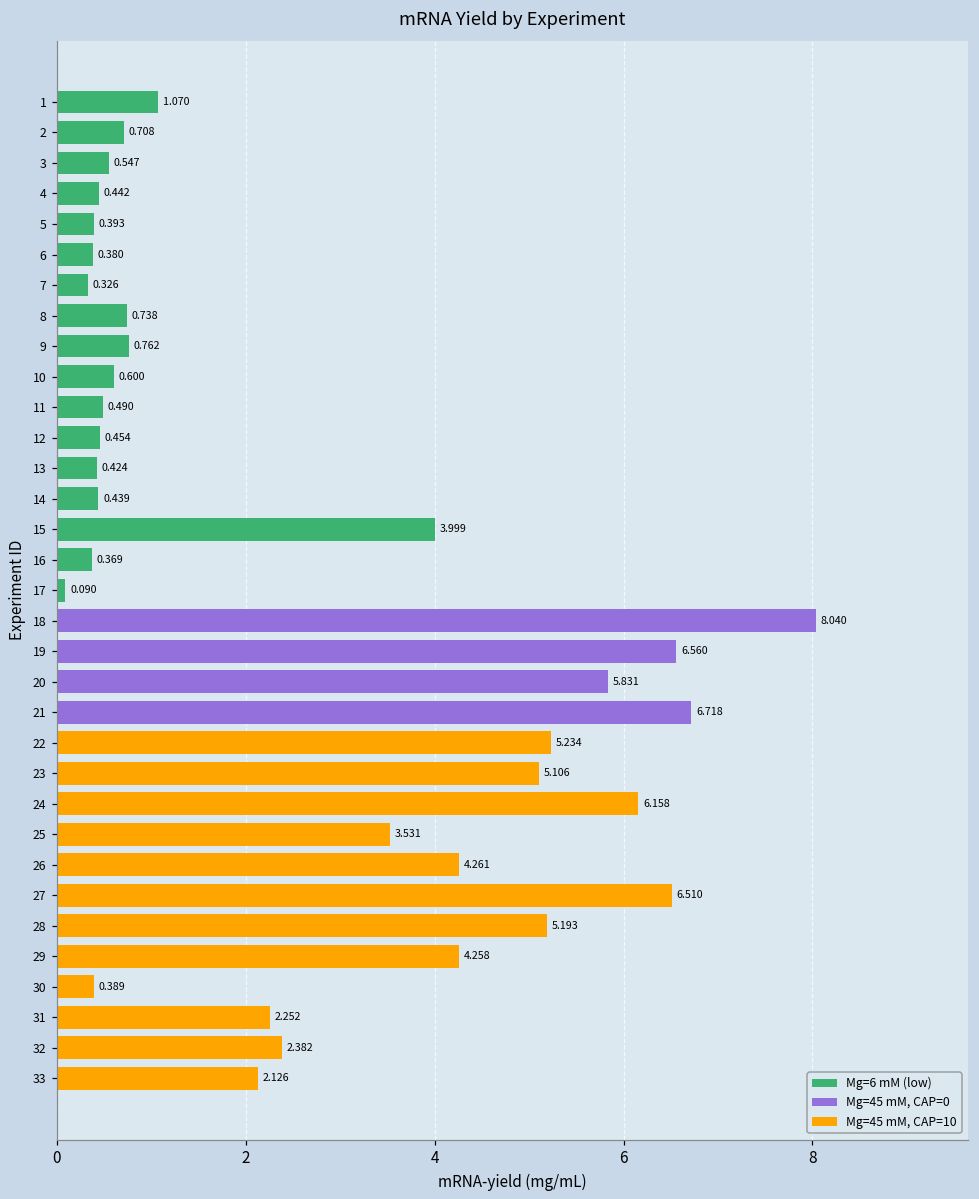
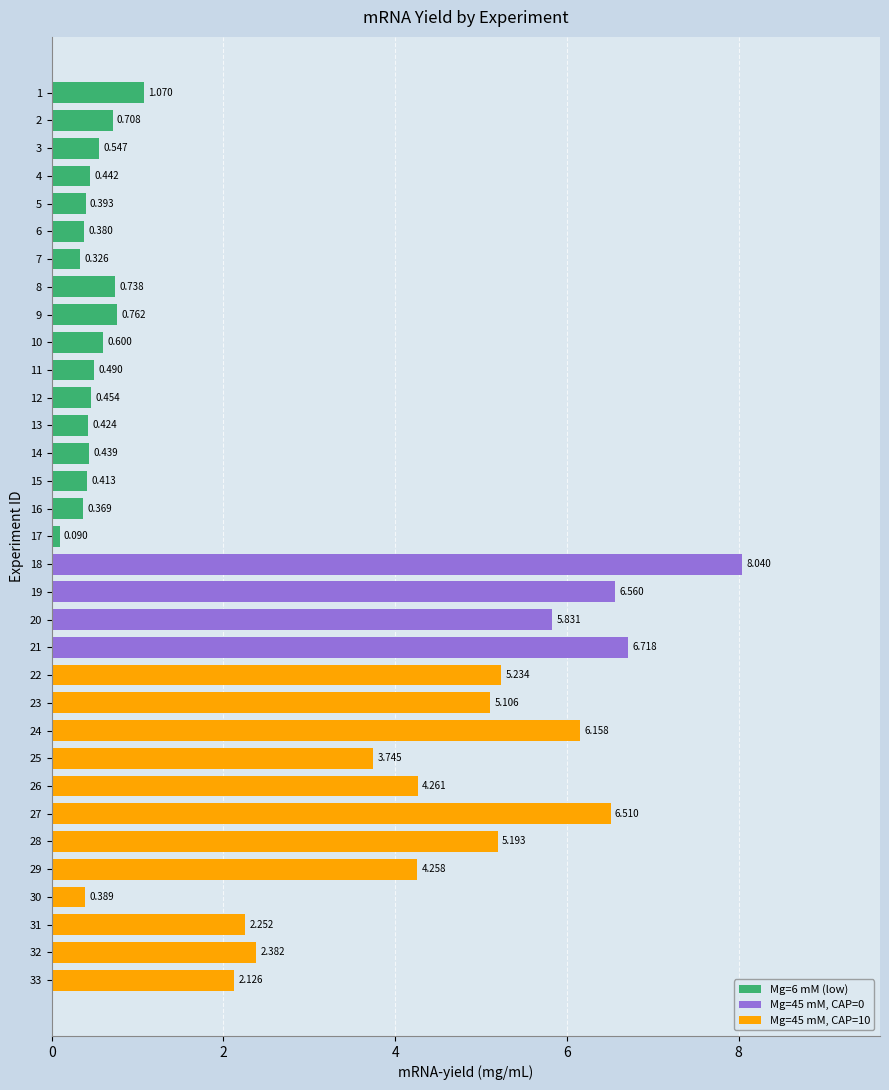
15: 3.999 -> 0.413
25: 3.531 -> 3.745
